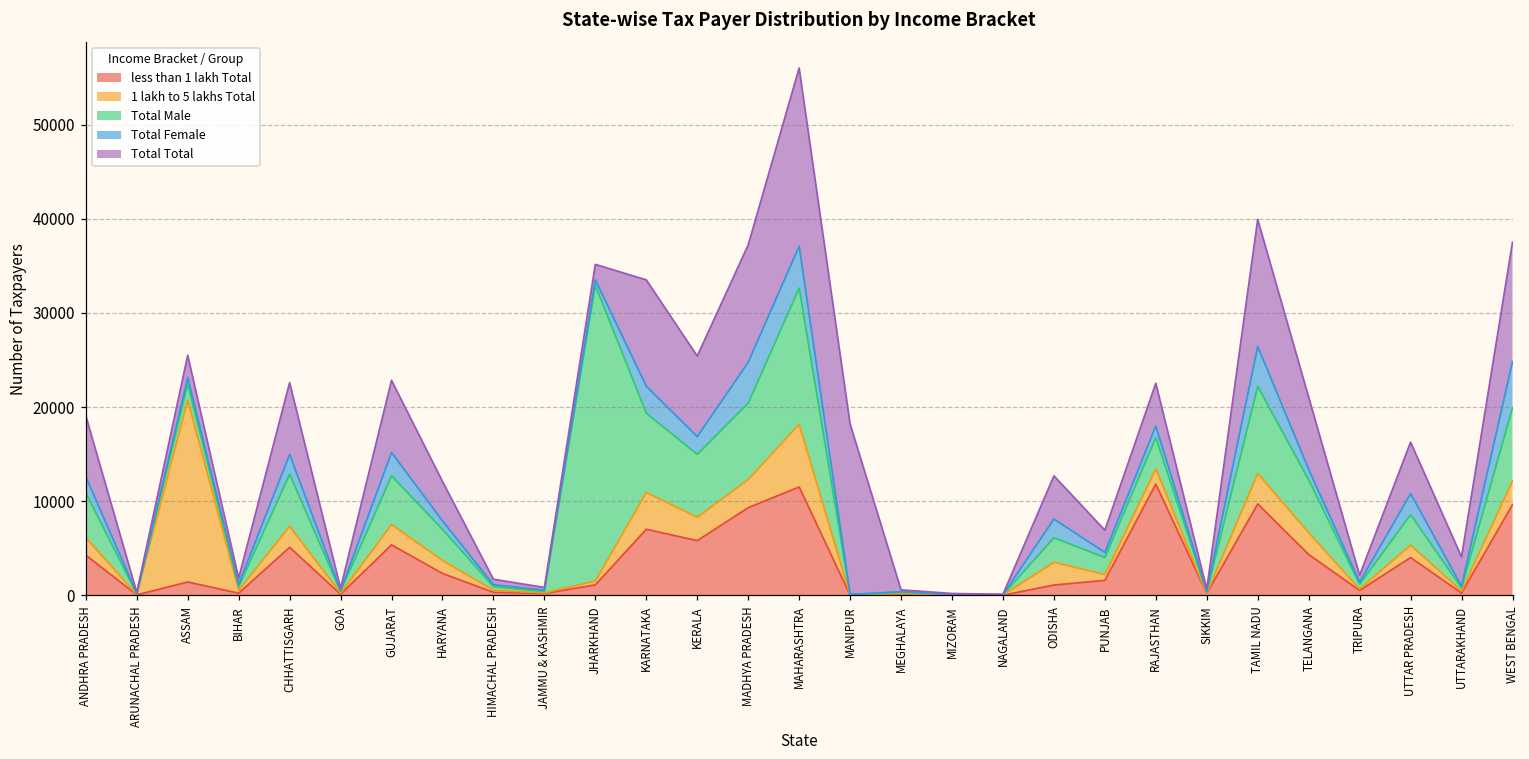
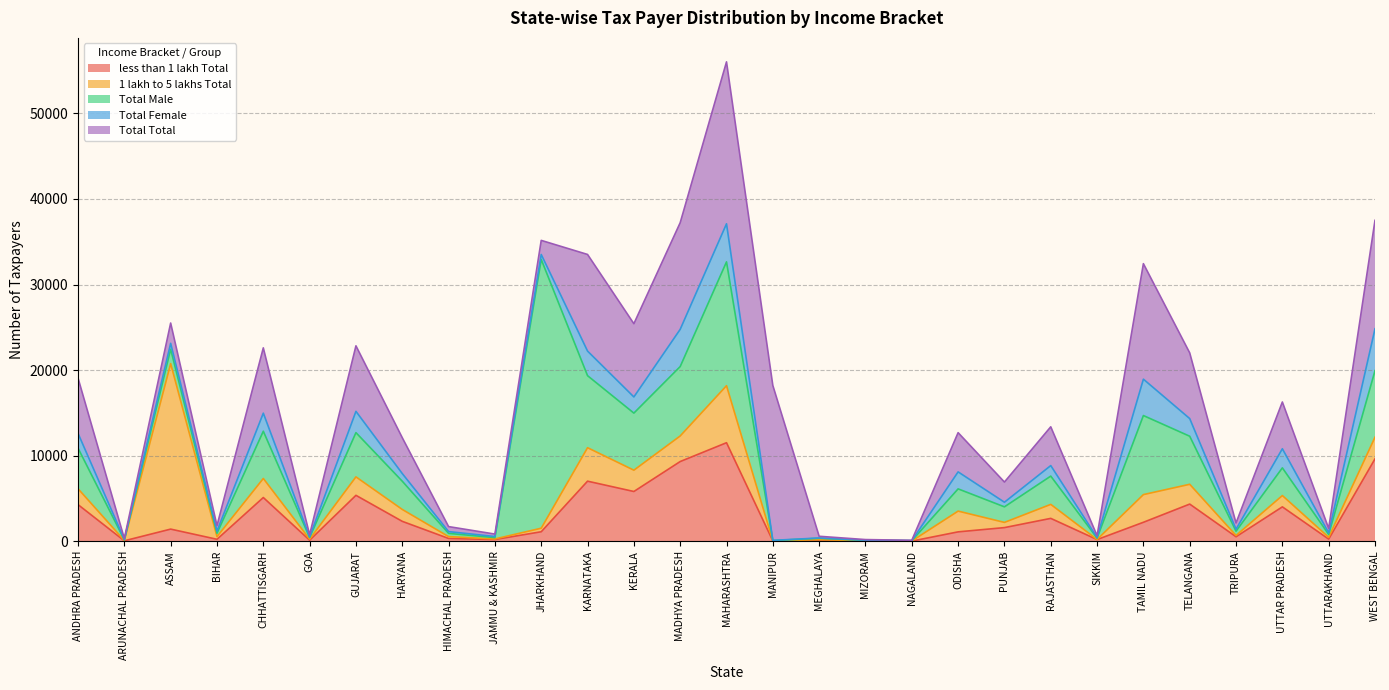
less than 1 lakh Total, RAJASTHAN: 12000 -> 3000
less than 1 lakh Total, TAMIL NADU: 10000 -> 2000
Total Female, TELANGANA: 1000 -> 2000
Total Total, UTTARAKHAND: 3000 -> 1000
